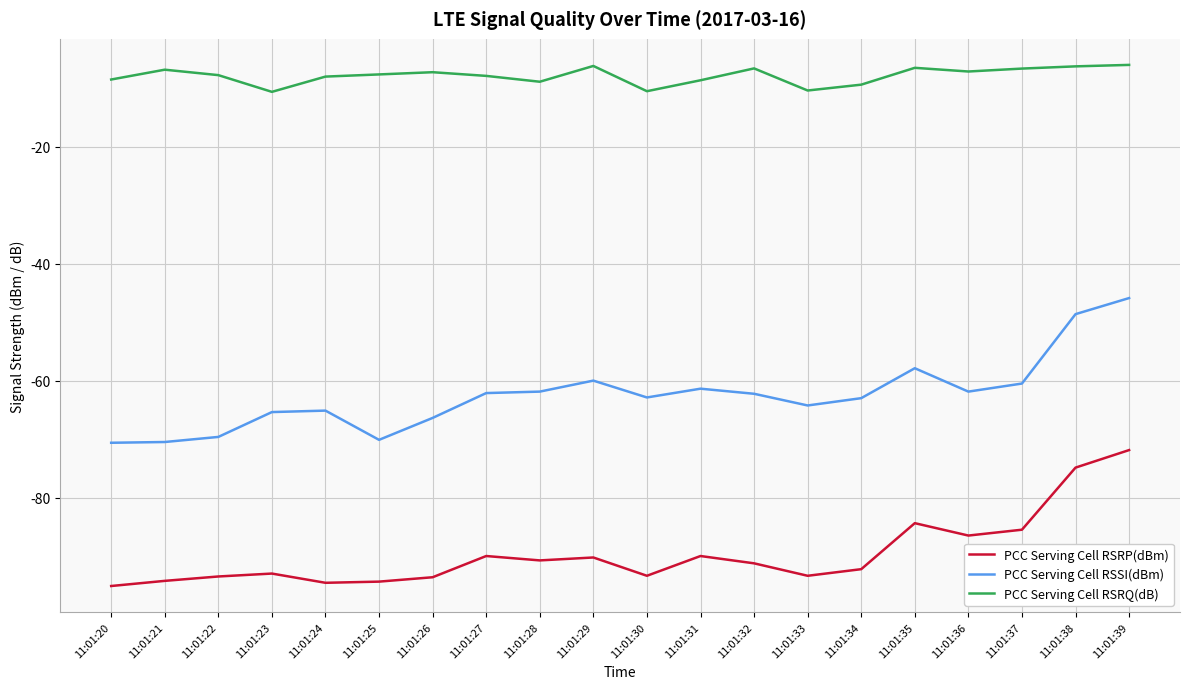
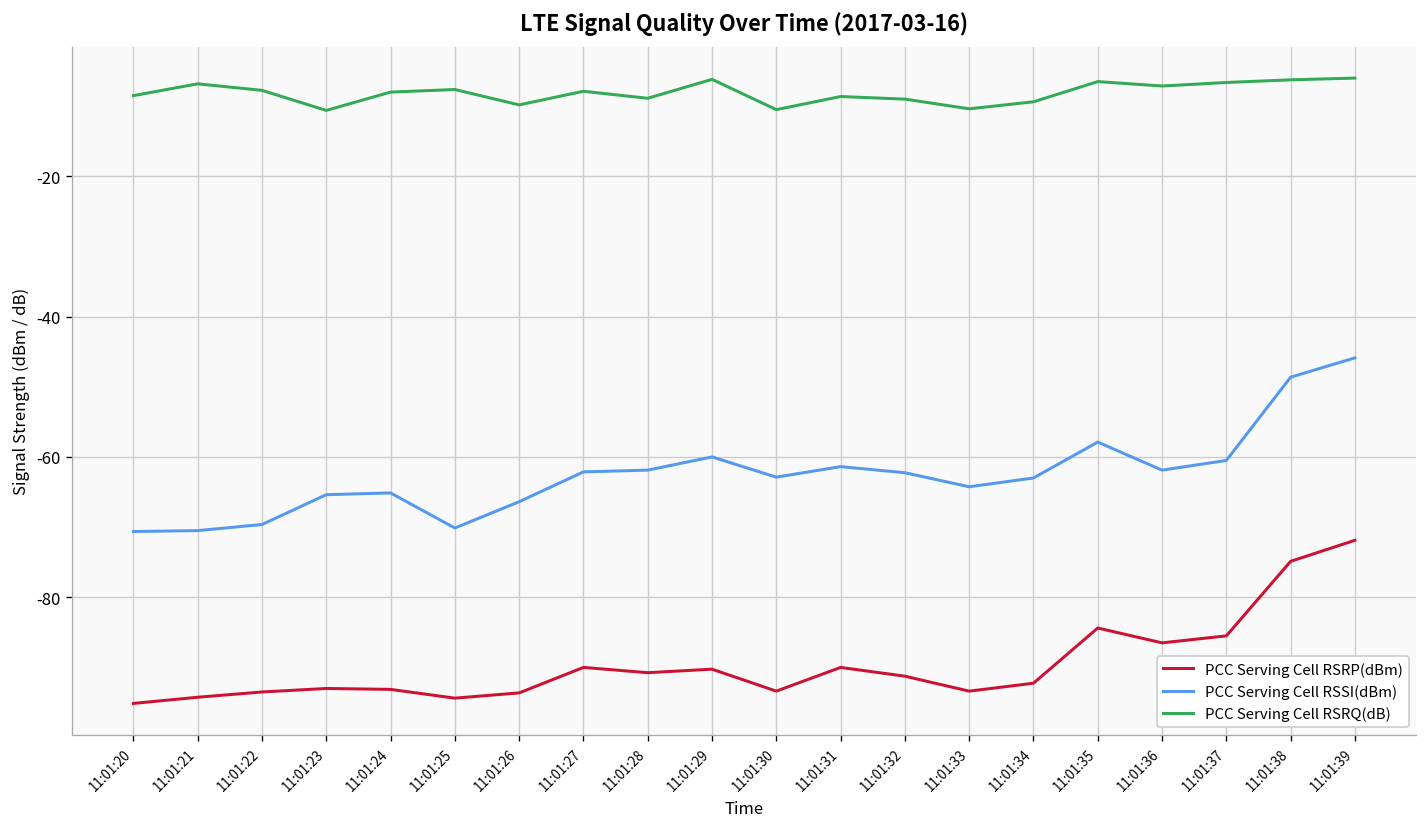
PCC Serving Cell RSRP(dBm), 11:01:24: -95 -> -93
PCC Serving Cell RSRQ(dB), 11:01:26: -7 -> -10
PCC Serving Cell RSRQ(dB), 11:01:32: -7 -> -9
